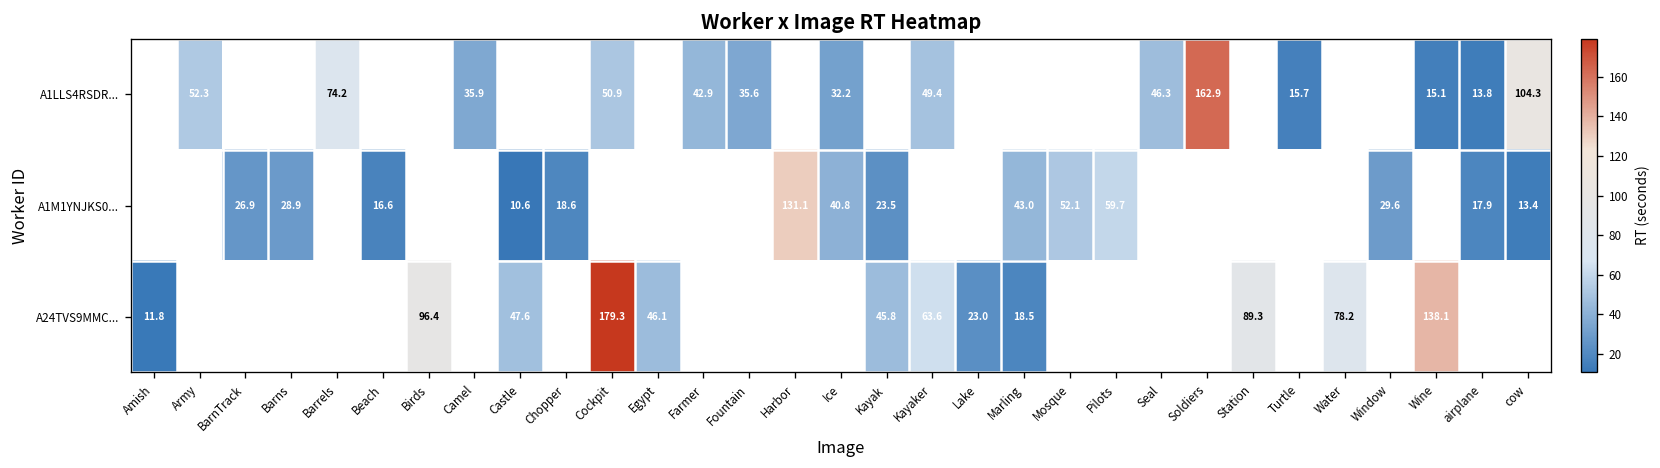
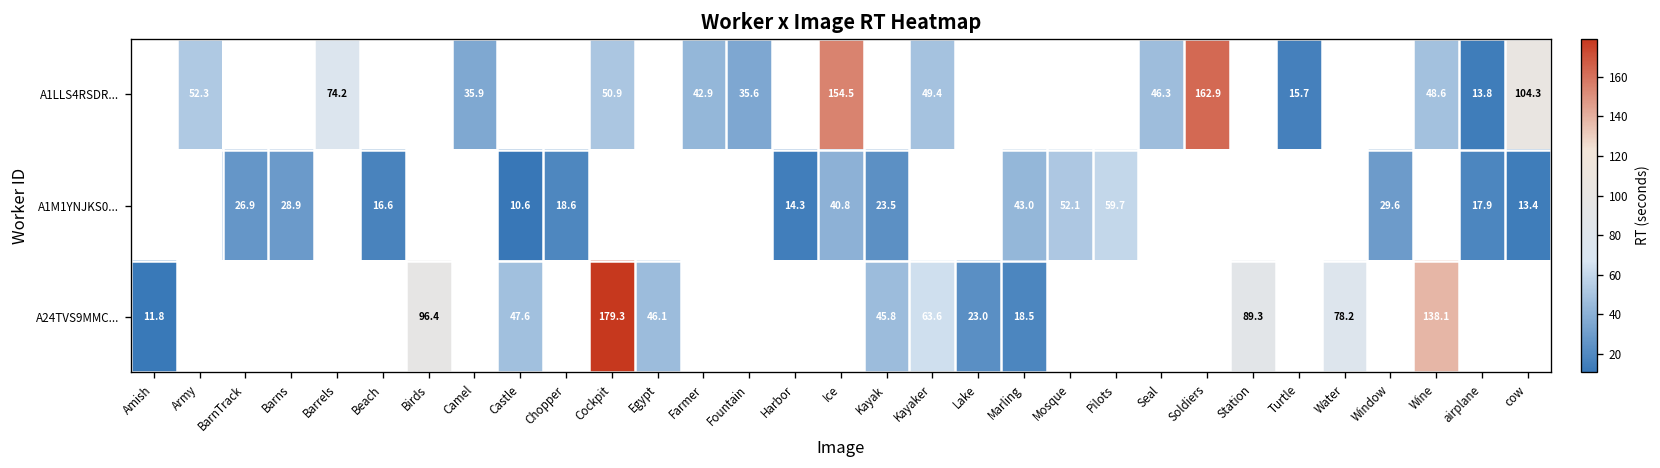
A1LLS4RSDR..., Ice: 32.2 -> 154.5
A1LLS4RSDR..., Wine: 15.1 -> 48.6
A1M1YNJKS0..., Harbor: 131.1 -> 14.3
